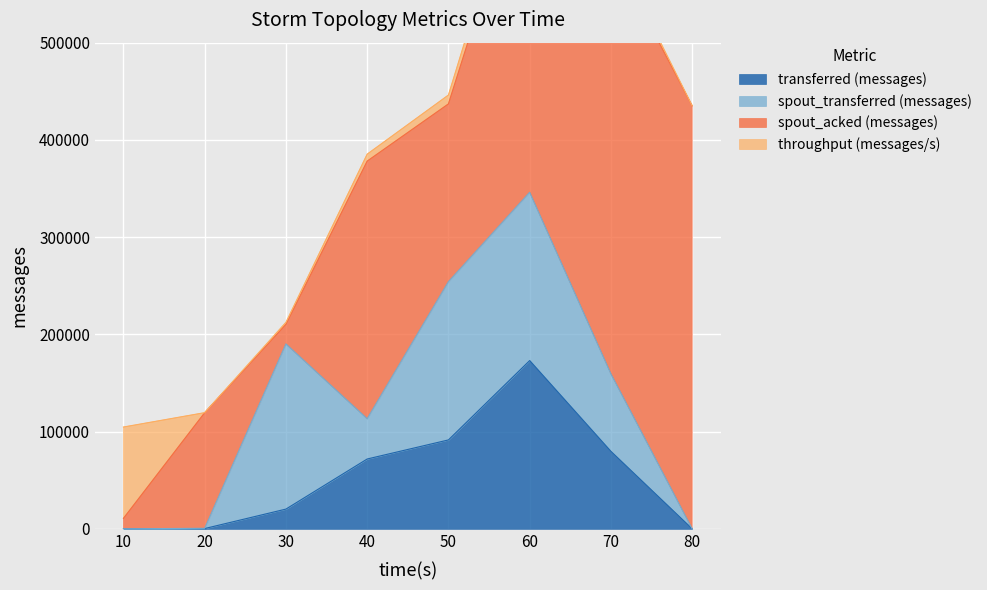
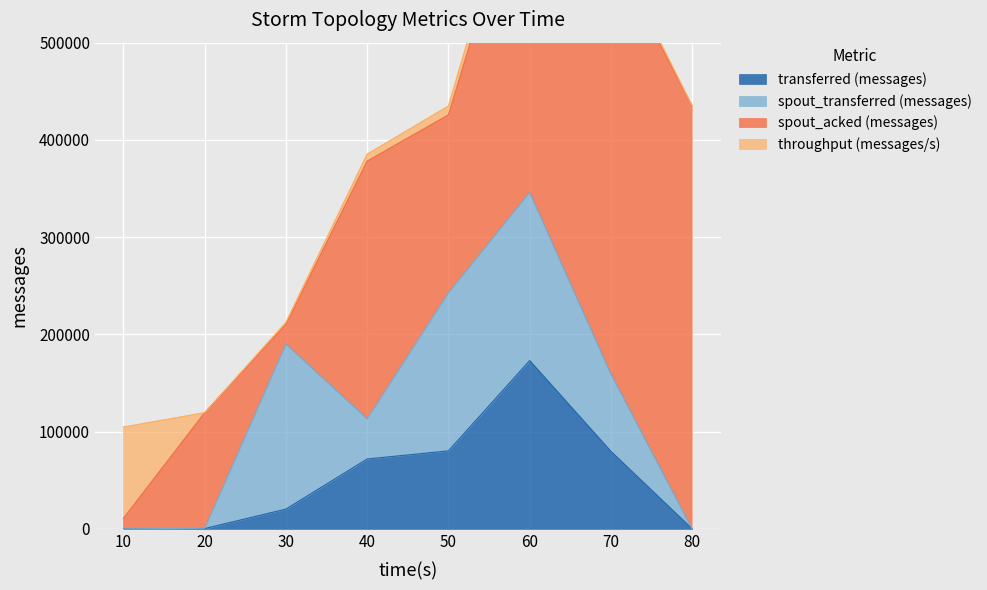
transferred (messages), 50: 90000 -> 80000
